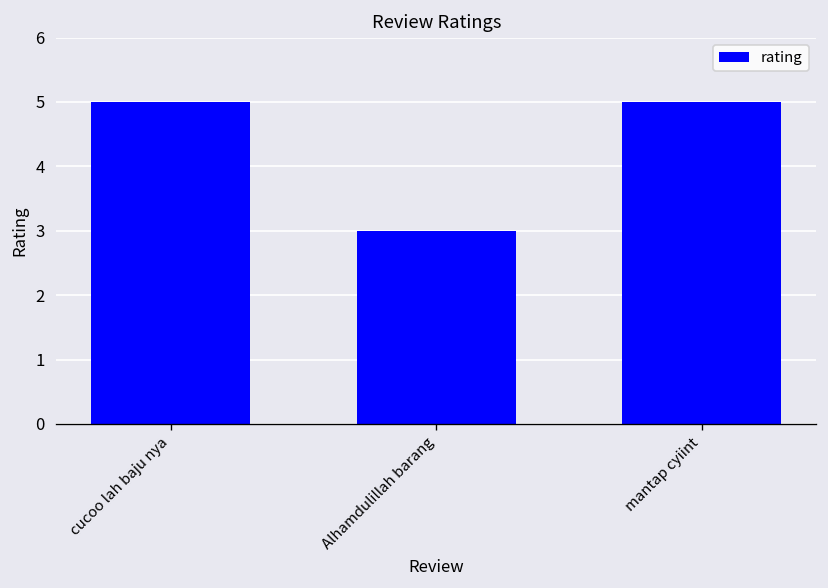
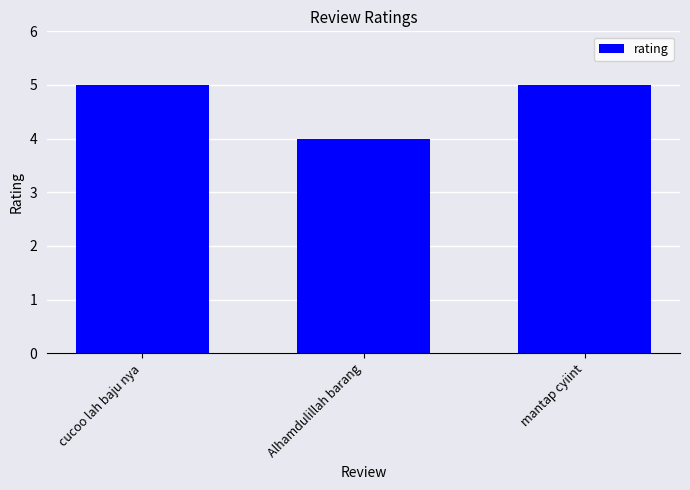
Alhamdulillah barang: 3 -> 4
